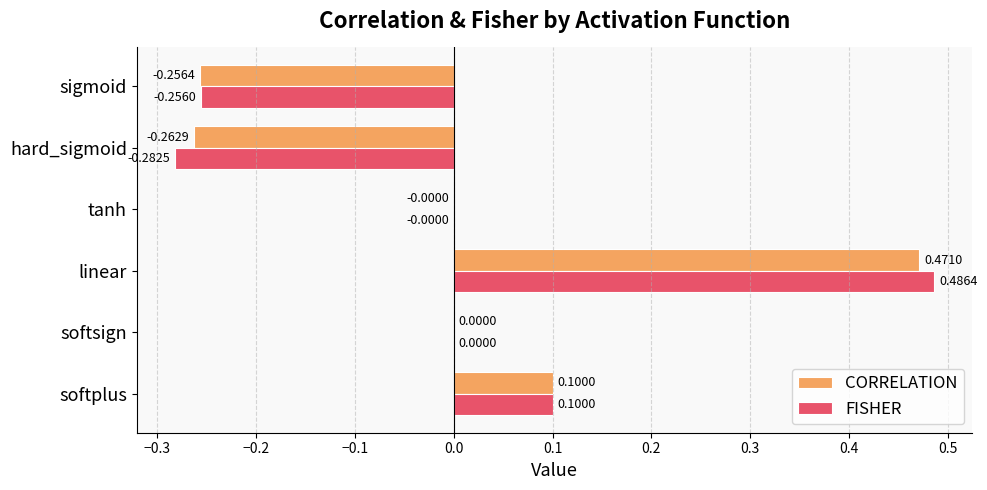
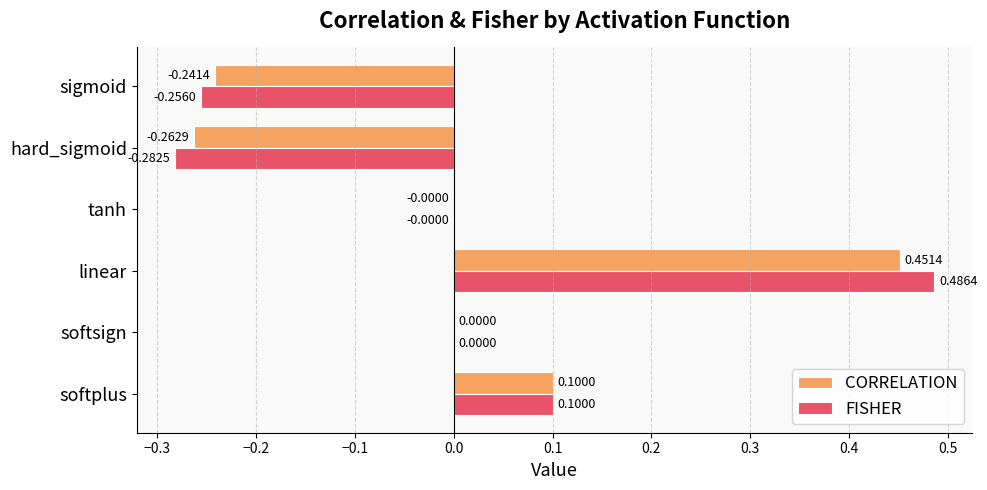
CORRELATION, sigmoid: -0.2564 -> -0.2414
CORRELATION, linear: 0.4710 -> 0.4514
